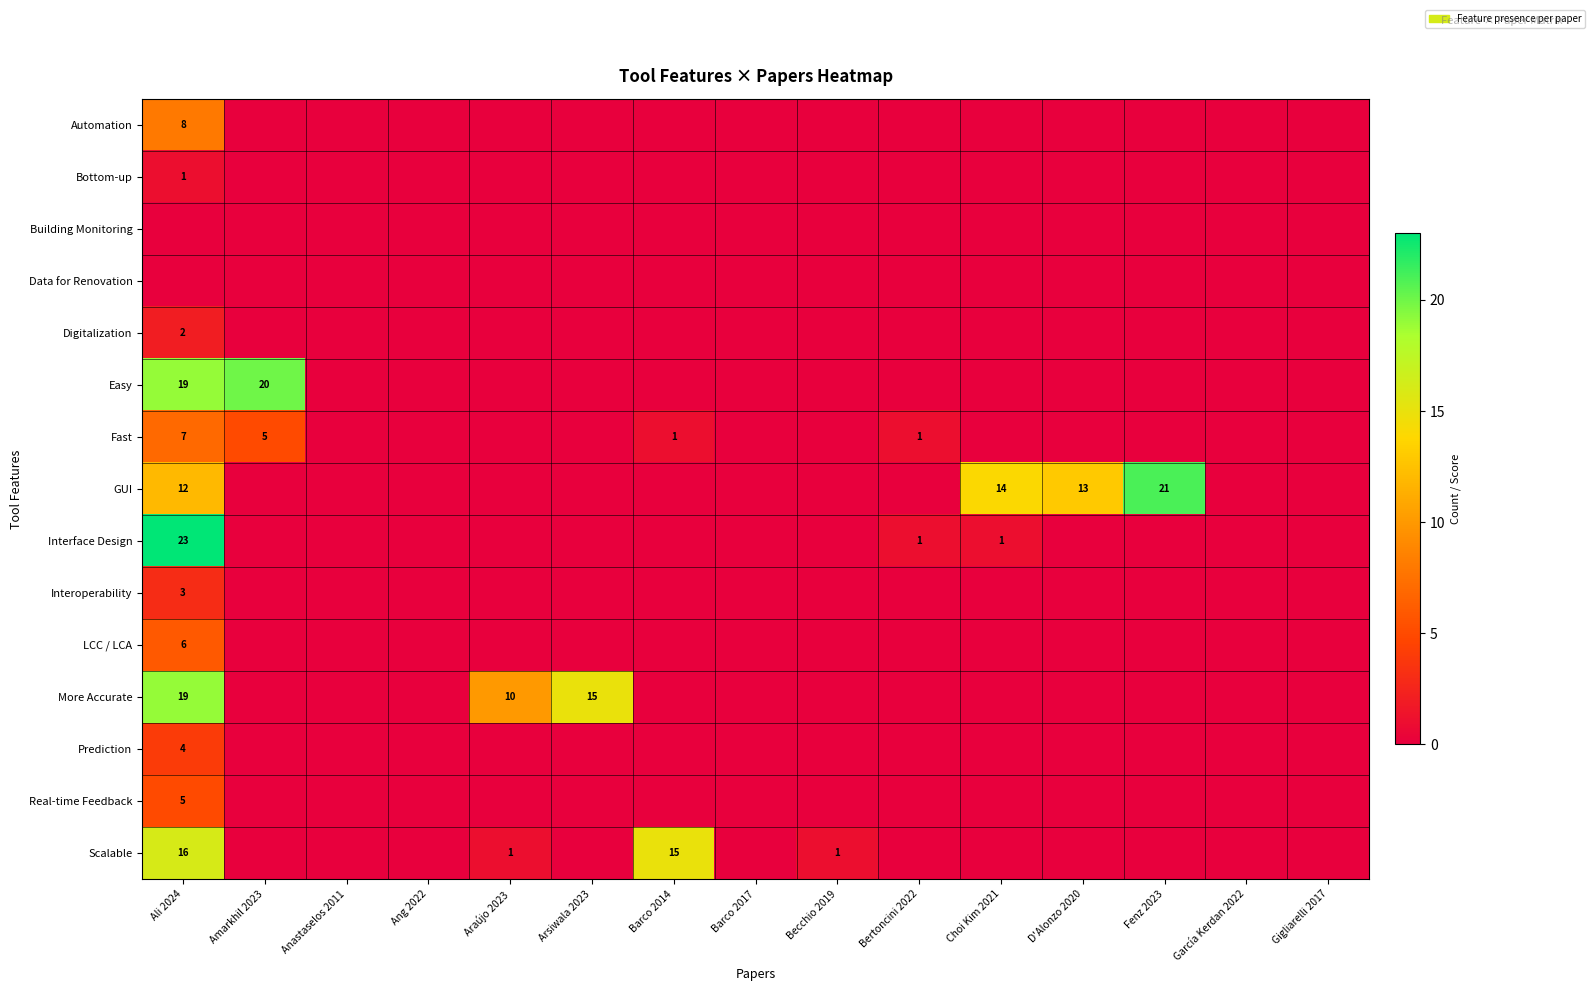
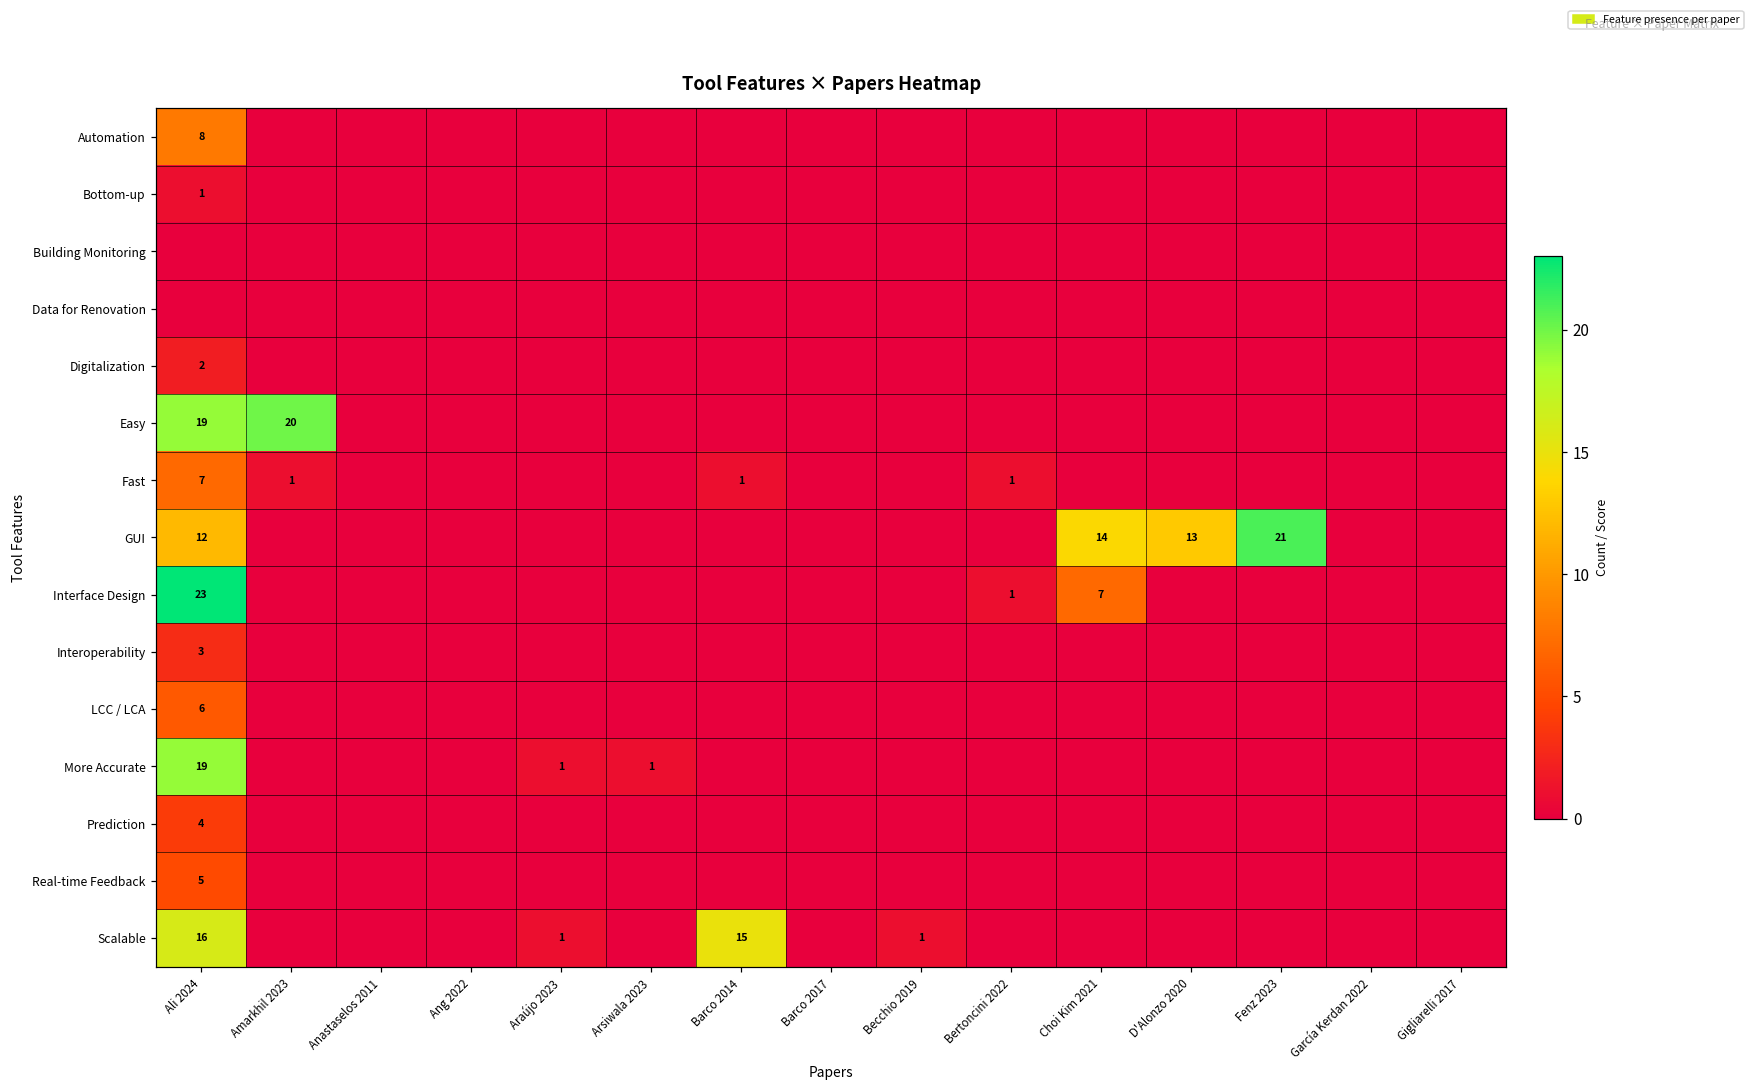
Fast, Amarkhil 2023: 5 -> 1
Interface Design, Choi Kim 2021: 1 -> 7
More Accurate, Araújo 2023: 10 -> 1
More Accurate, Arsiwala 2023: 15 -> 1
